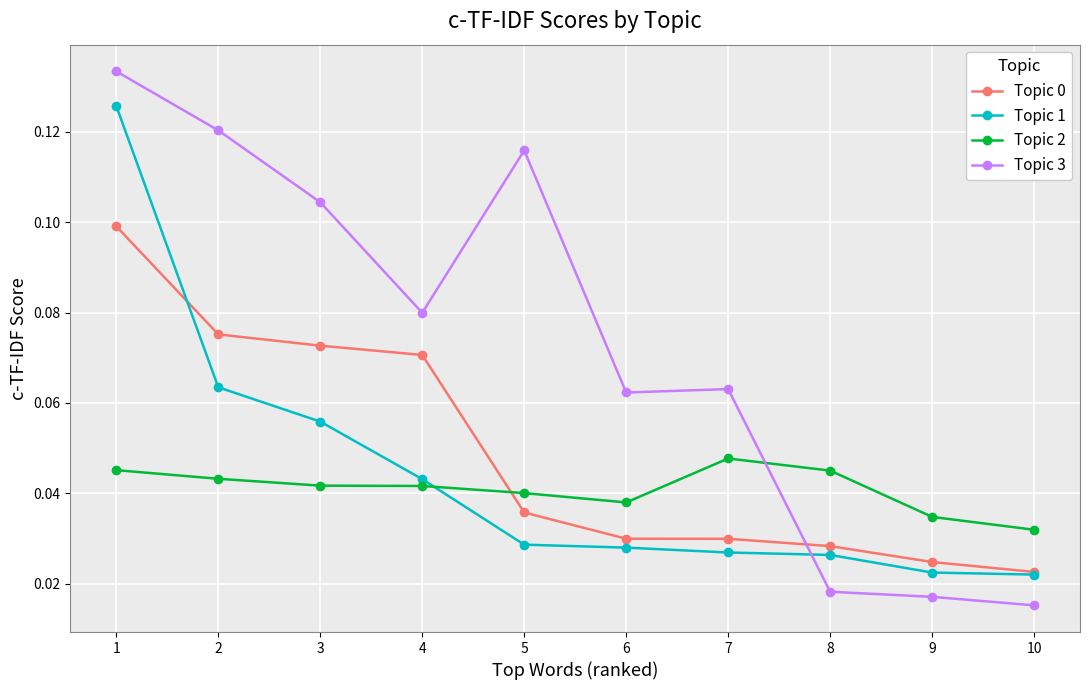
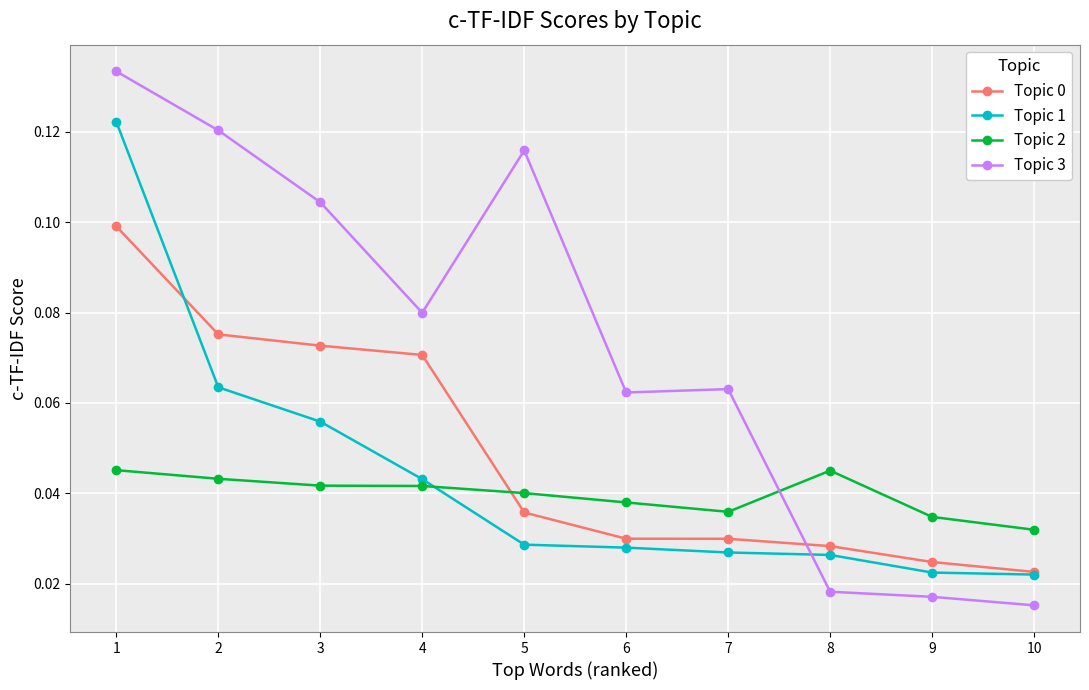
Topic 1, 1: 0.126 -> 0.122
Topic 2, 7: 0.048 -> 0.036
